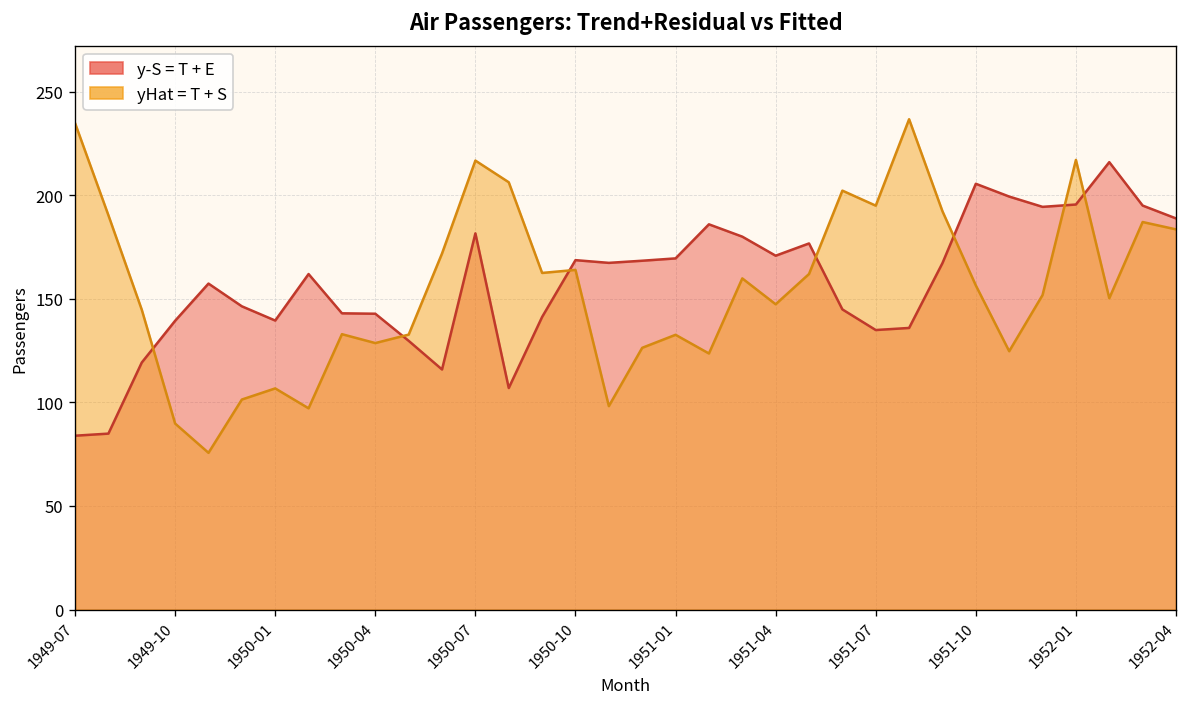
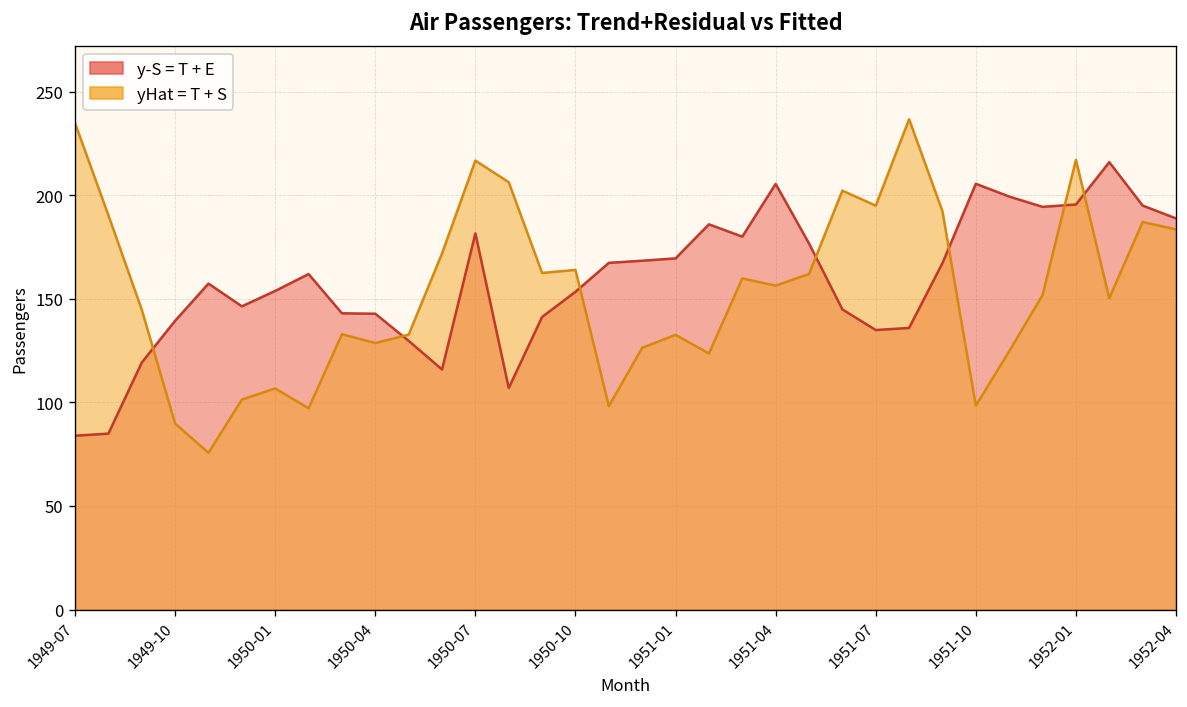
y-S = T + E, 1950-01: 140 -> 154
y-S = T + E, 1950-10: 169 -> 153
y-S = T + E, 1951-04: 171 -> 205
yHat = T + S, 1951-04: 147 -> 156
yHat = T + S, 1951-10: 156 -> 98
